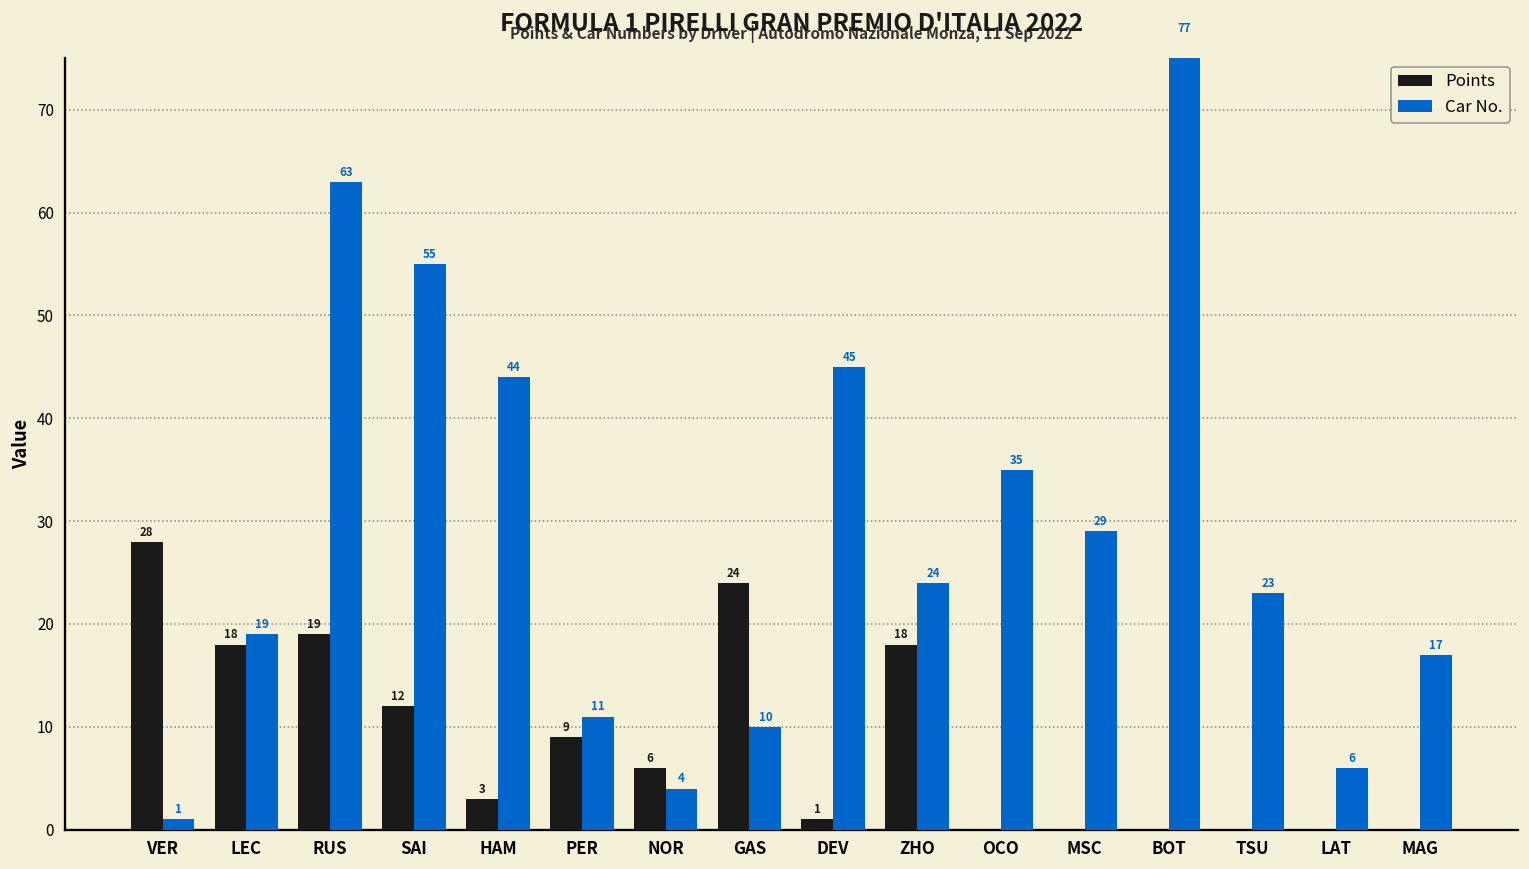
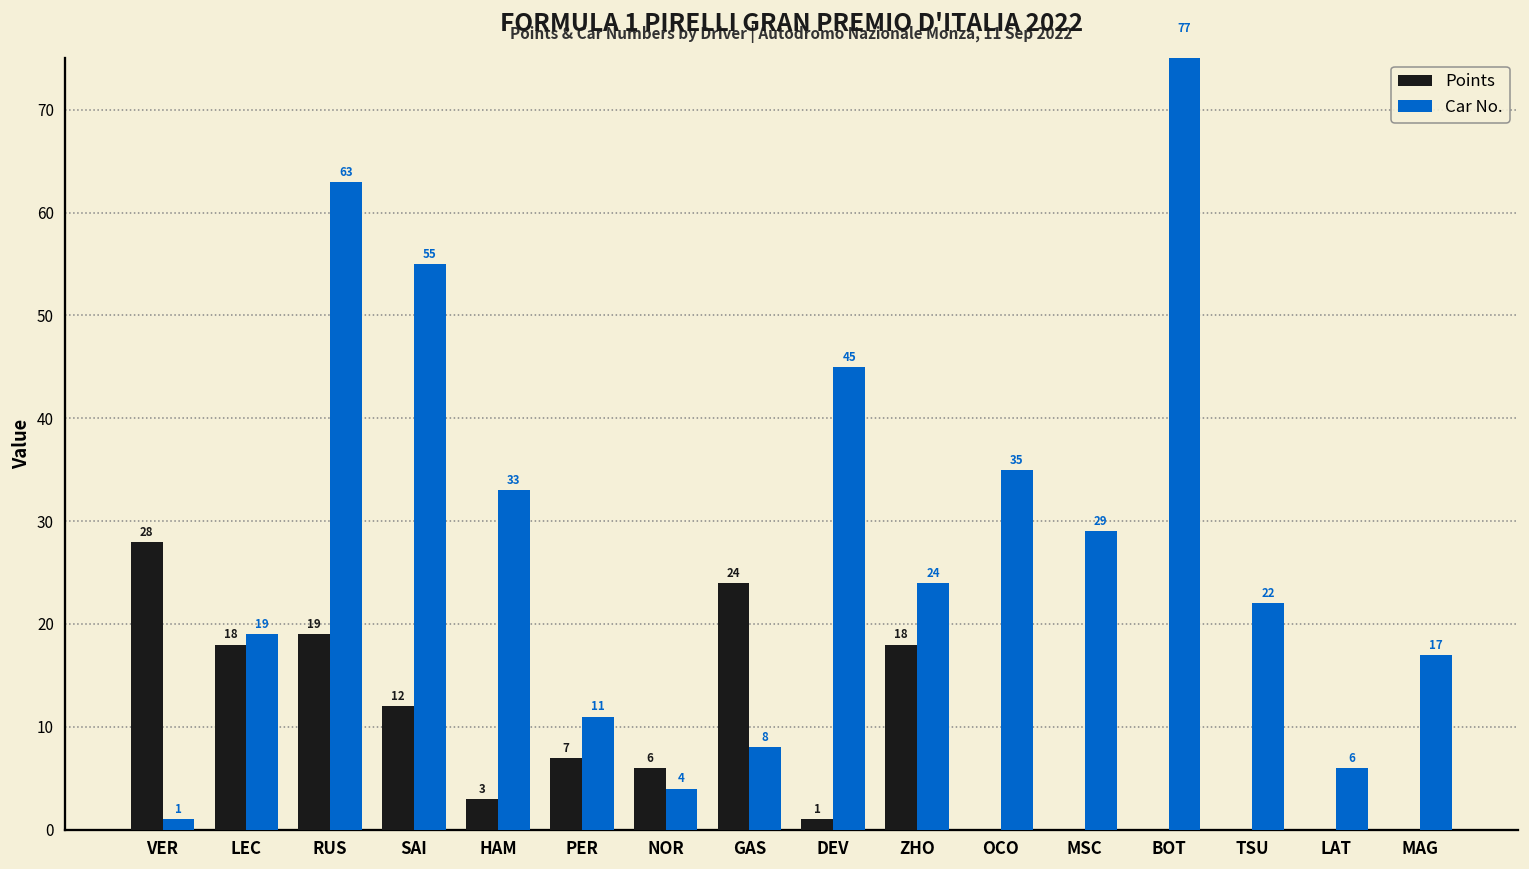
Car No., HAM: 44 -> 33
Points, PER: 9 -> 7
Car No., GAS: 10 -> 8
Car No., TSU: 23 -> 22
